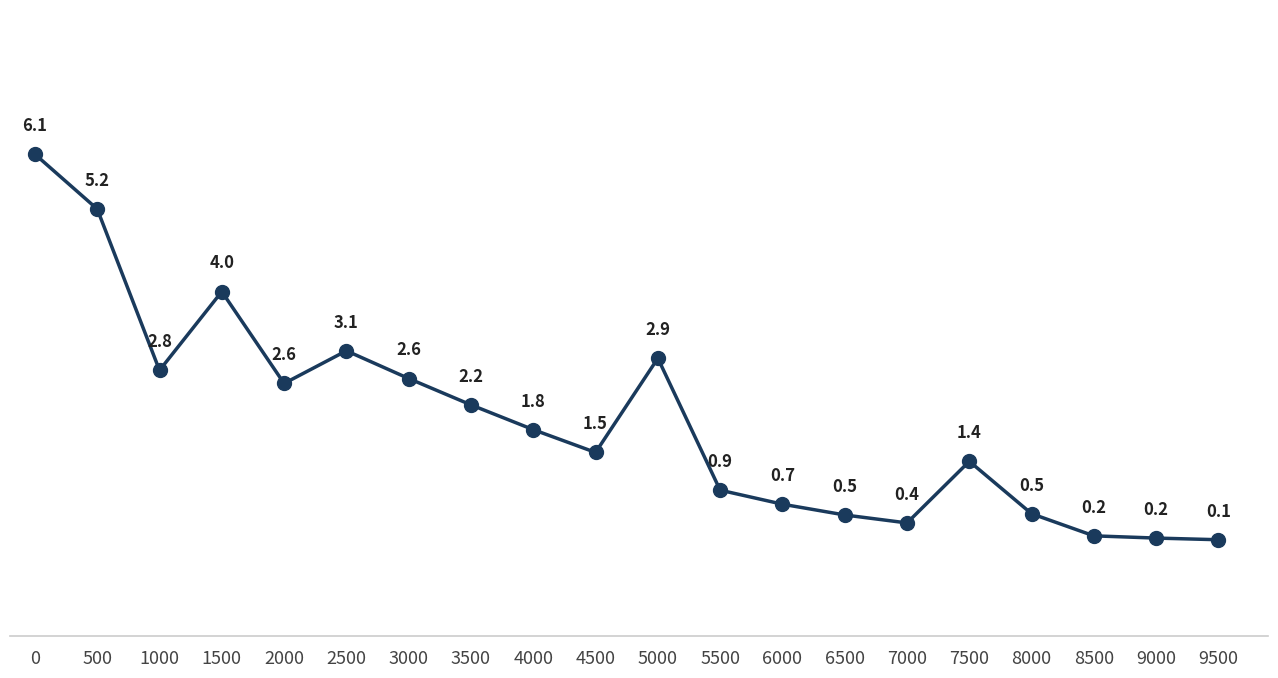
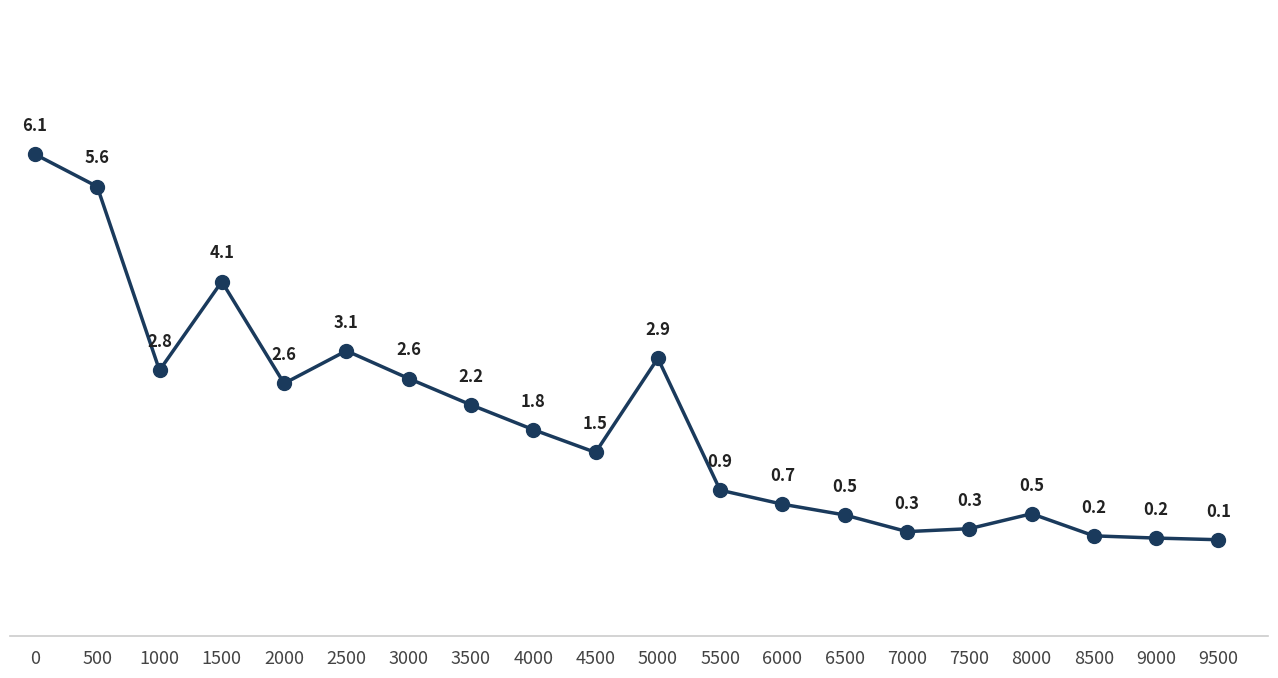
500: 5.2 -> 5.6
1500: 4.0 -> 4.1
7000: 0.4 -> 0.3
7500: 1.4 -> 0.3
